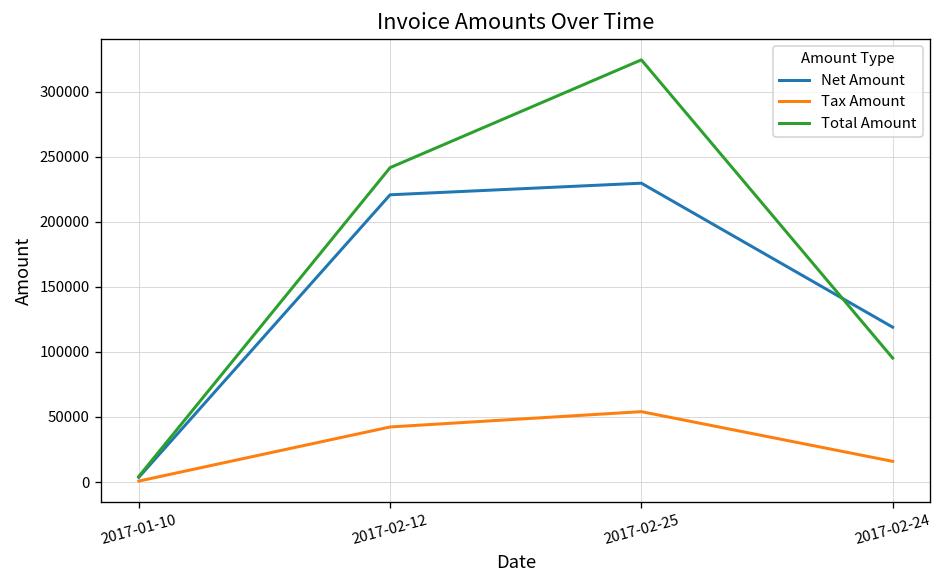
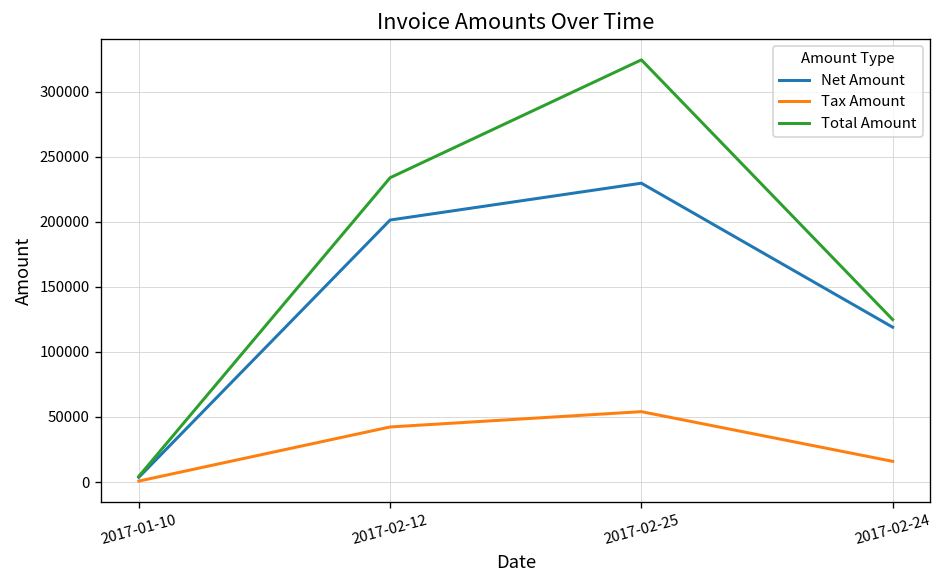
Net Amount, 2017-02-12: 221000 -> 201000
Total Amount, 2017-02-12: 242000 -> 234000
Total Amount, 2017-02-24: 95000 -> 125000
